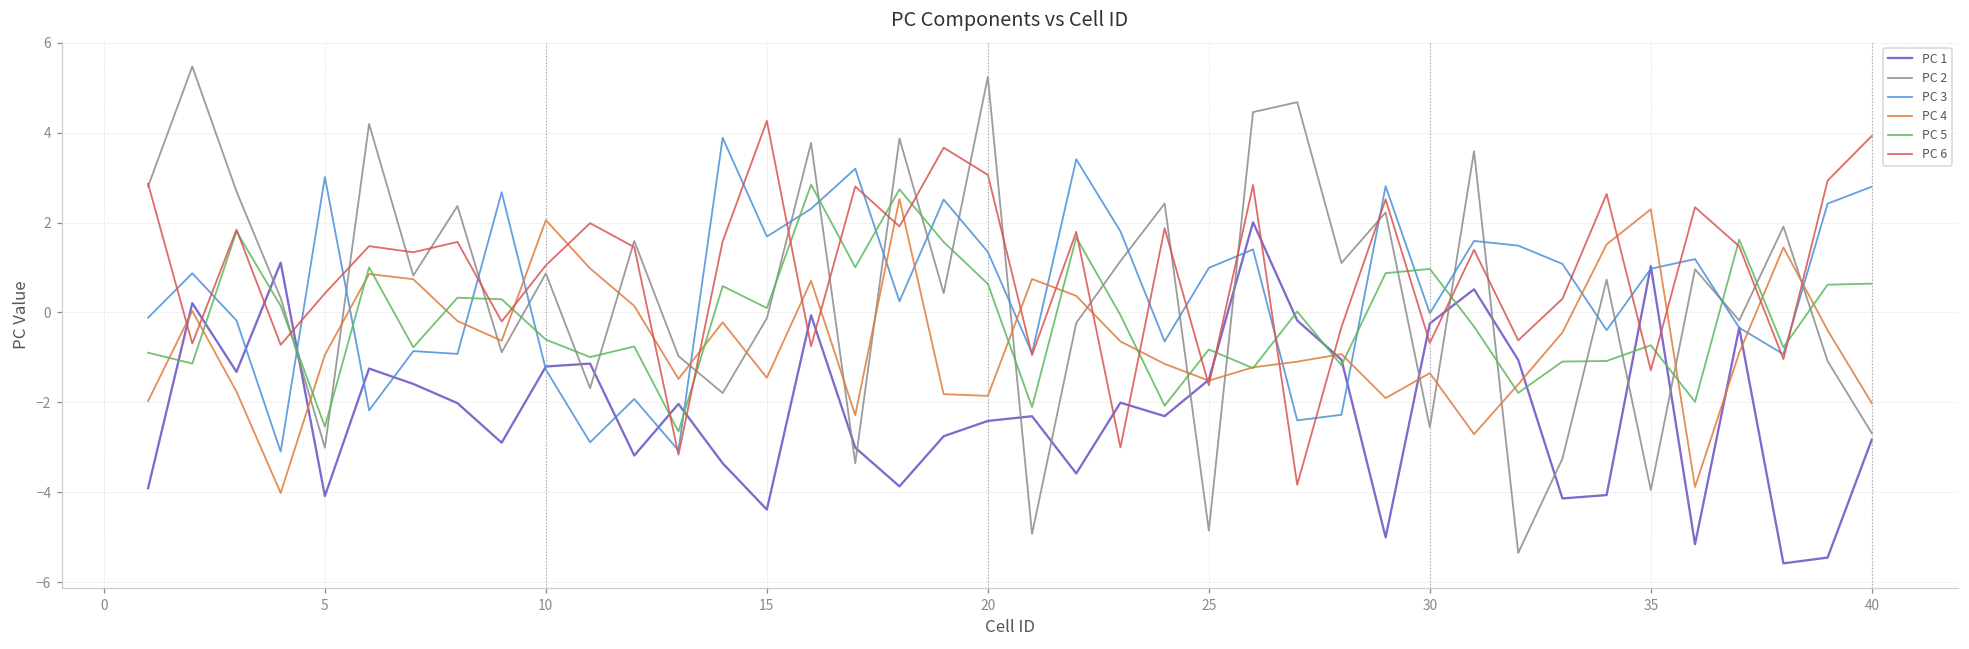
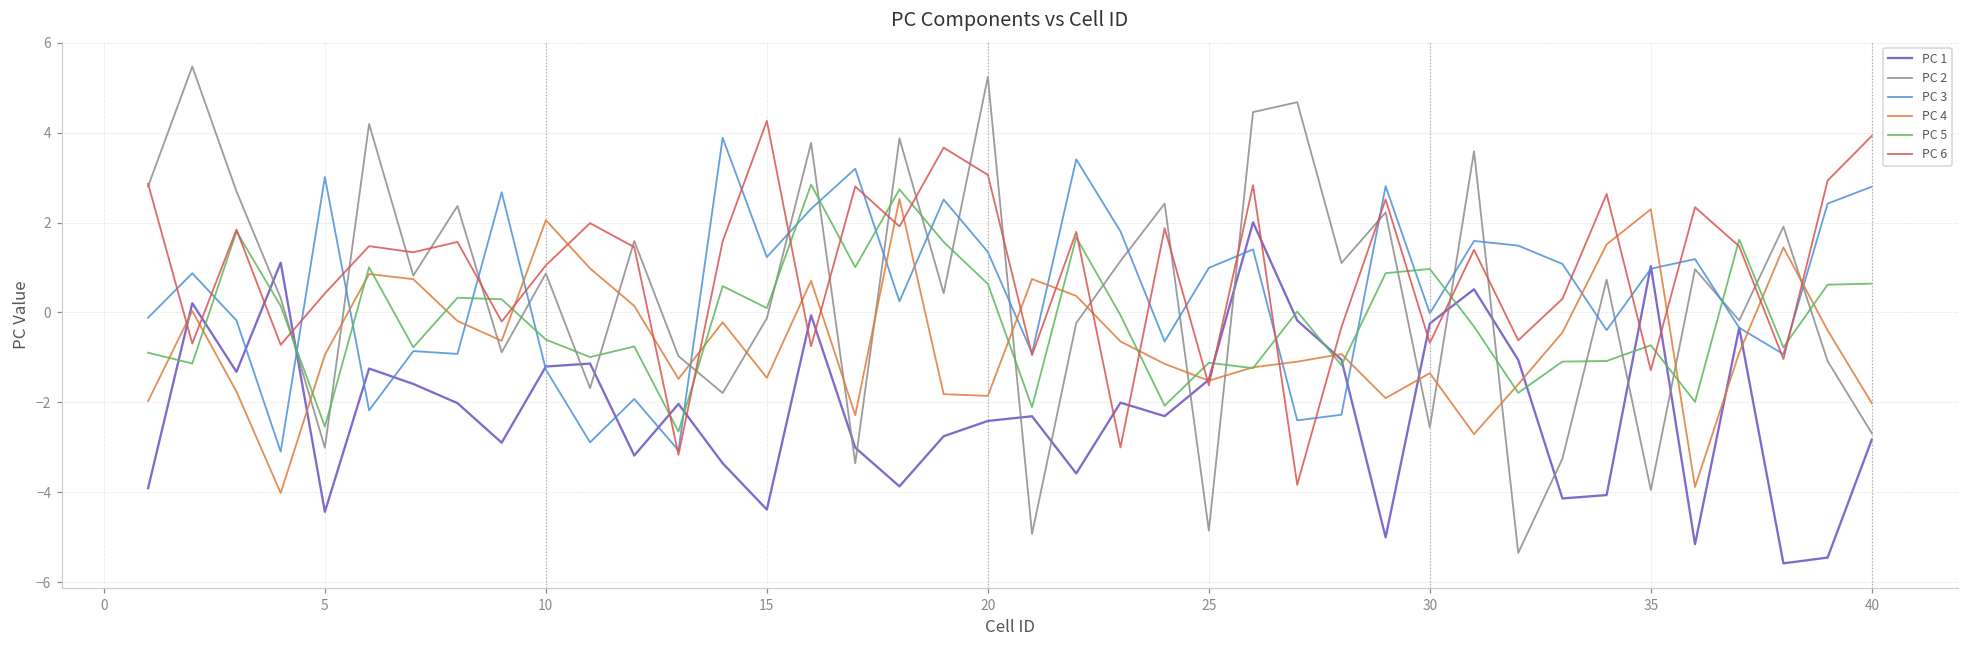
PC 1, 5: -4.1 -> -4.4
PC 3, 15: 1.7 -> 1.2
PC 5, 25: -0.8 -> -1.1
